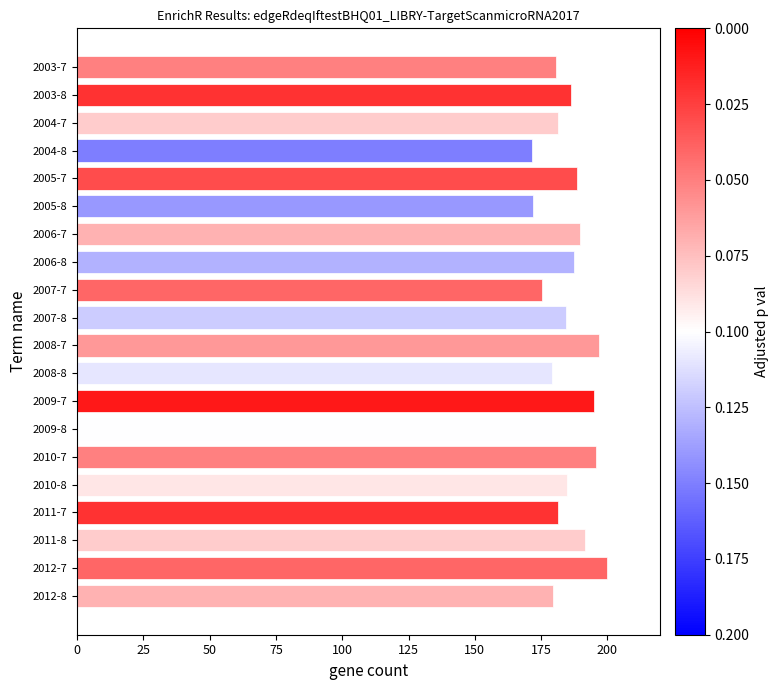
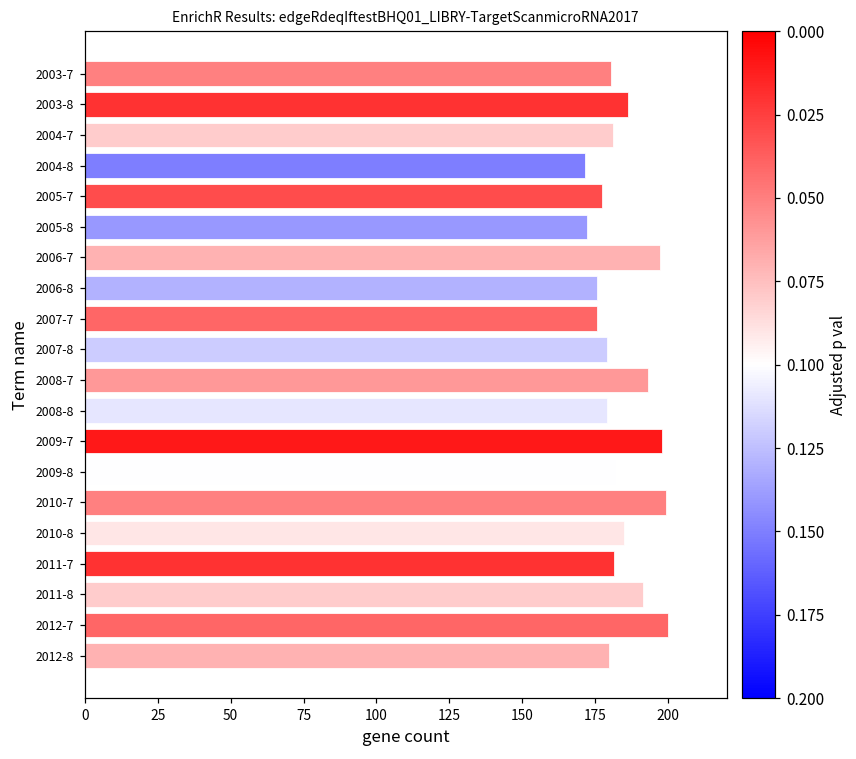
2005-7: 188 -> 177
2006-7: 190 -> 197
2006-8: 187 -> 176
2007-8: 184 -> 179
2008-7: 197 -> 193
2009-7: 195 -> 198
2010-7: 196 -> 199
